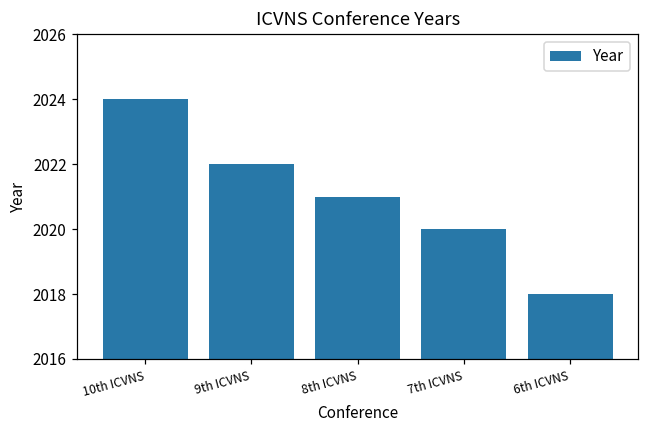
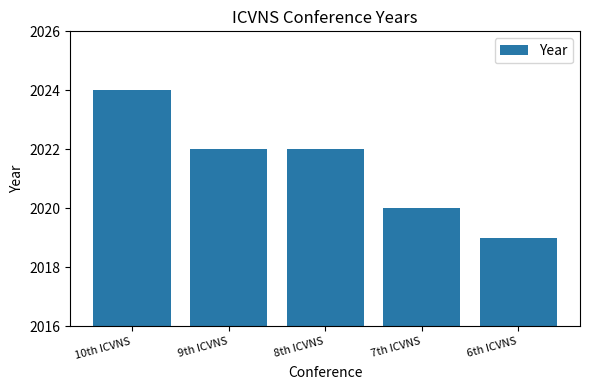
8th ICVNS: 2021 -> 2022
6th ICVNS: 2018 -> 2019
